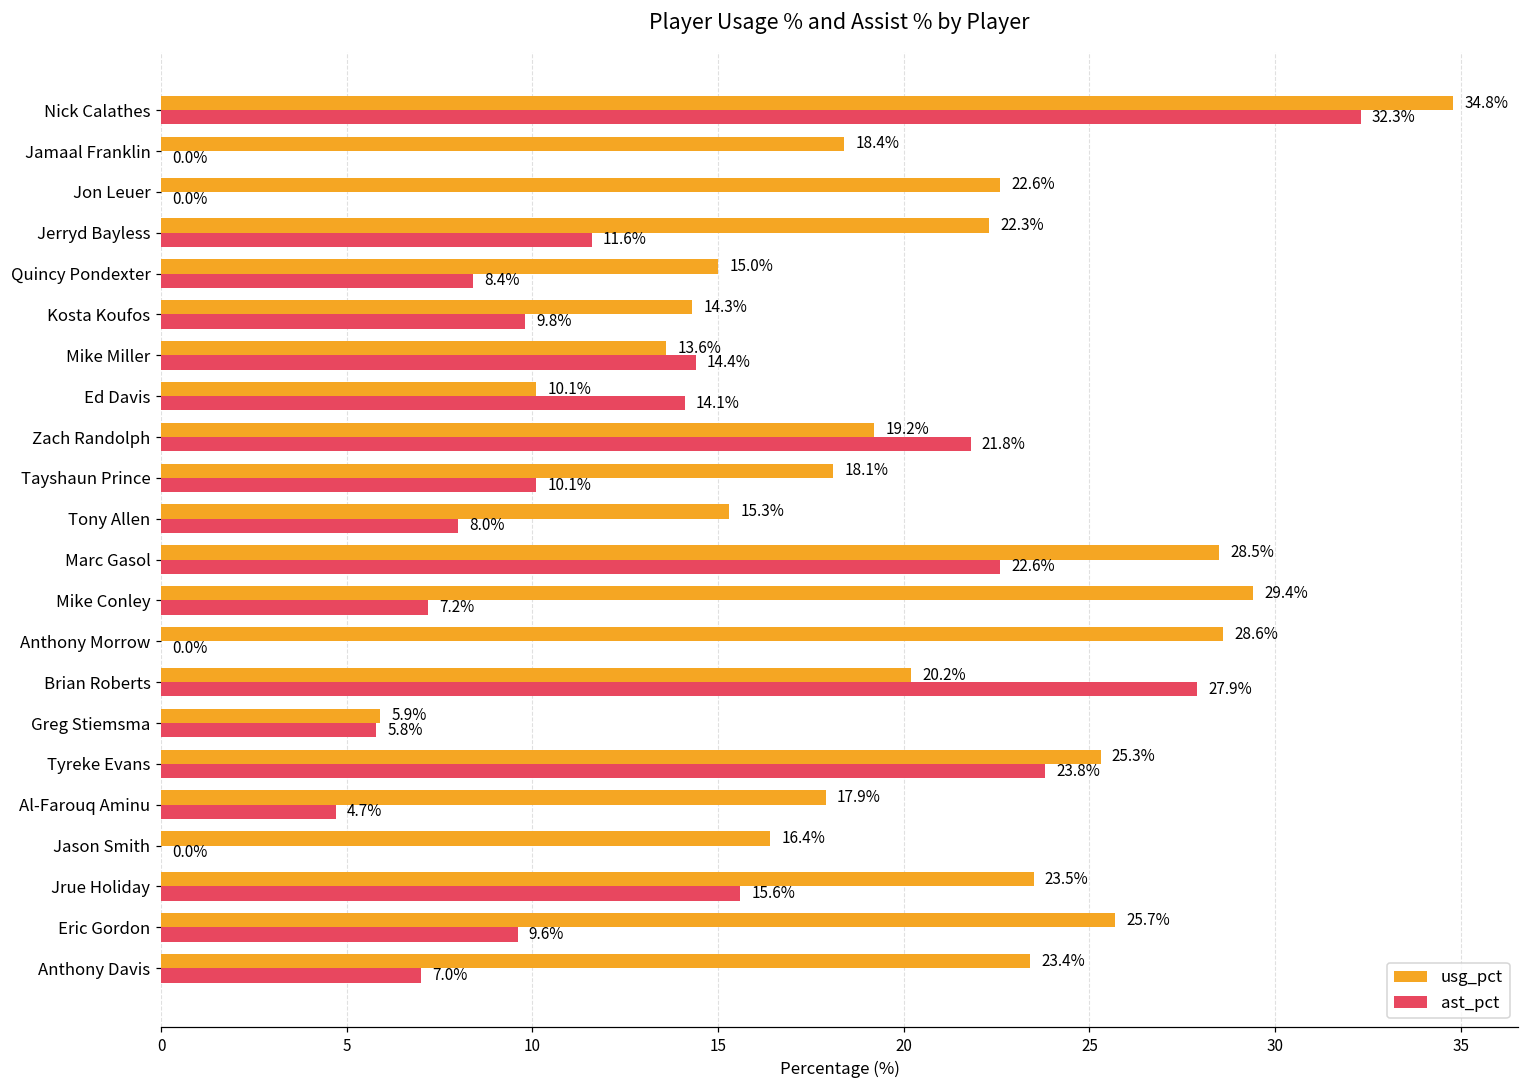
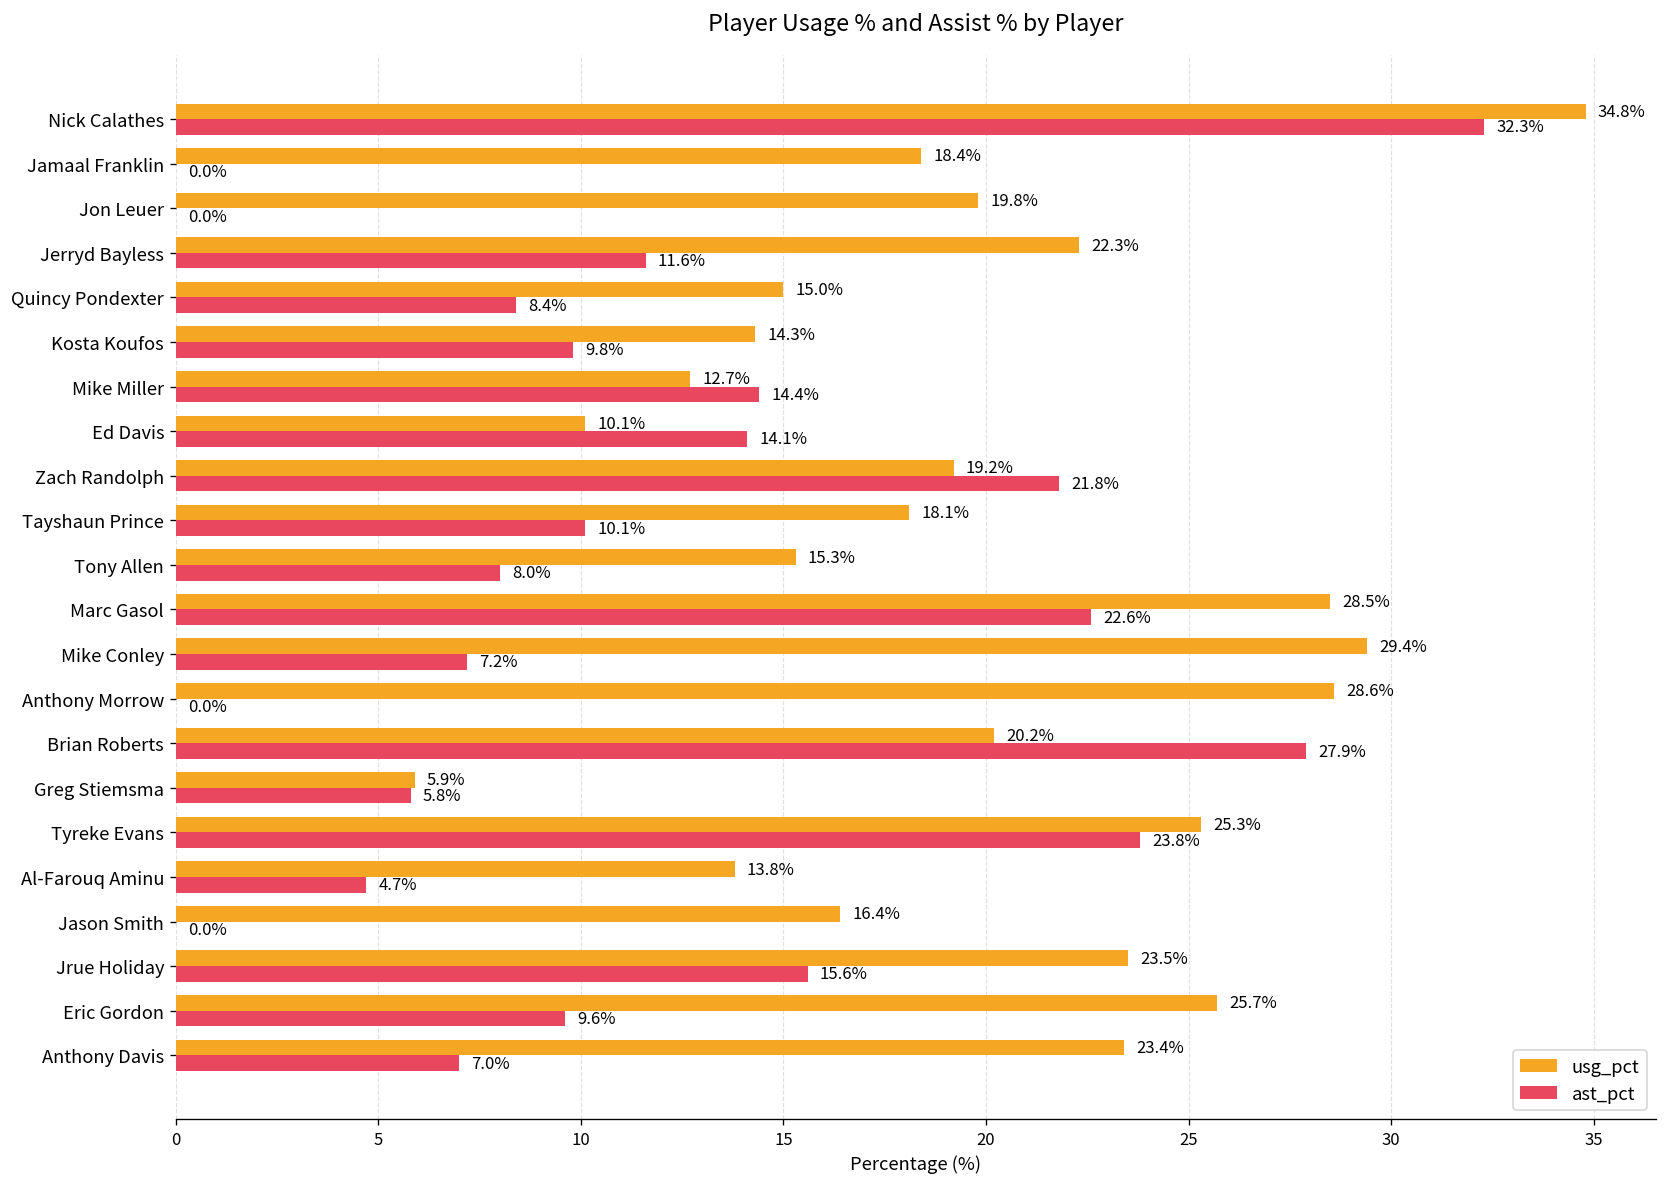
usg_pct, Jon Leuer: 22.6% -> 19.8%
usg_pct, Mike Miller: 13.6% -> 12.7%
usg_pct, Al-Farouq Aminu: 17.9% -> 13.8%
